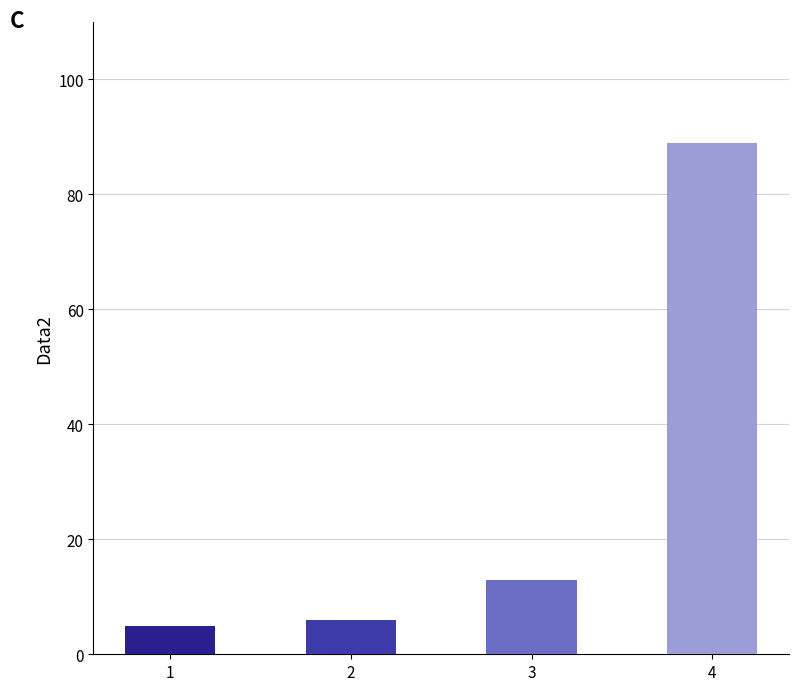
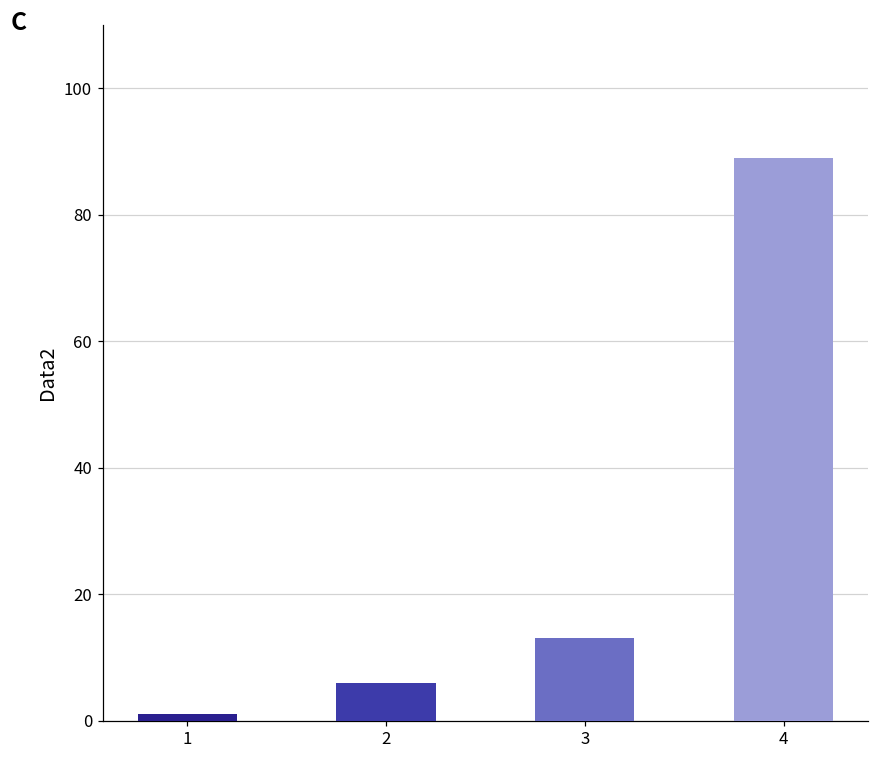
1: 5 -> 1
